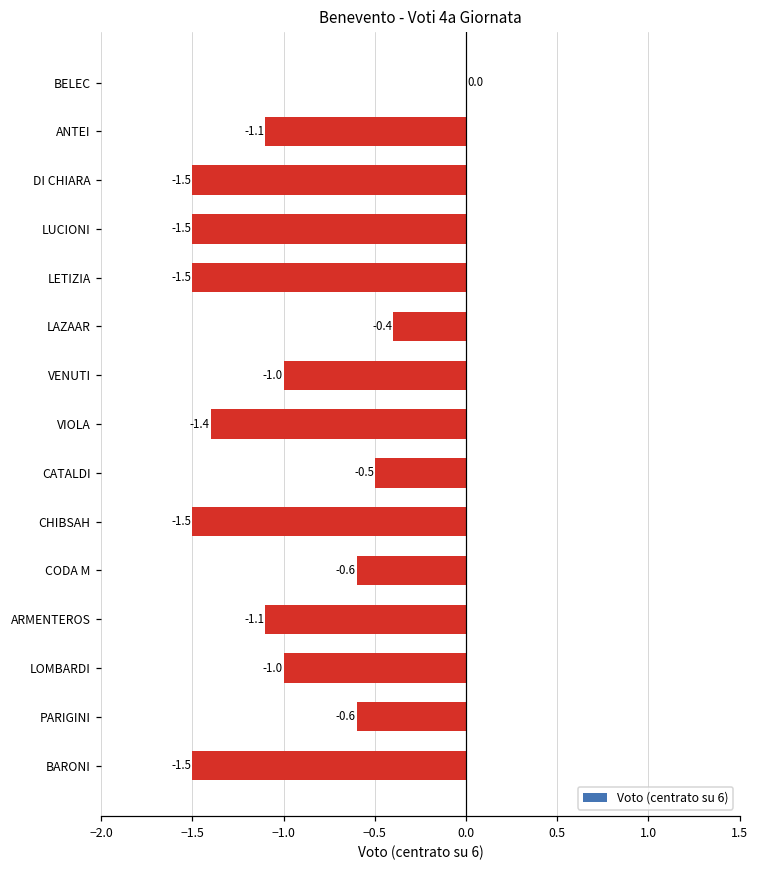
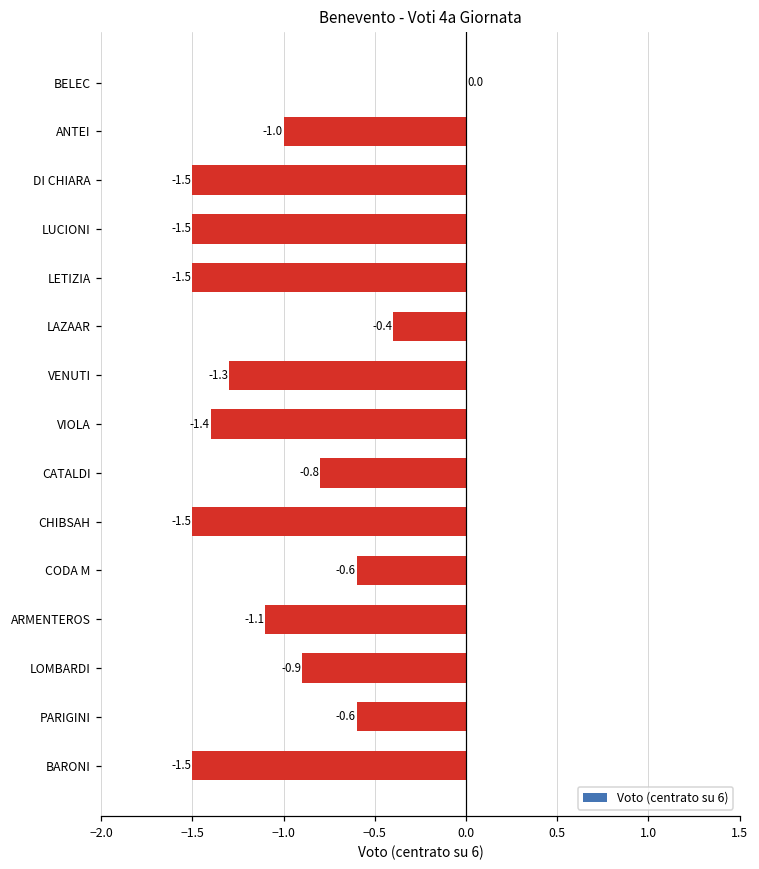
ANTEI: -1.1 -> -1.0
VENUTI: -1.0 -> -1.3
CATALDI: -0.5 -> -0.8
LOMBARDI: -1.0 -> -0.9
